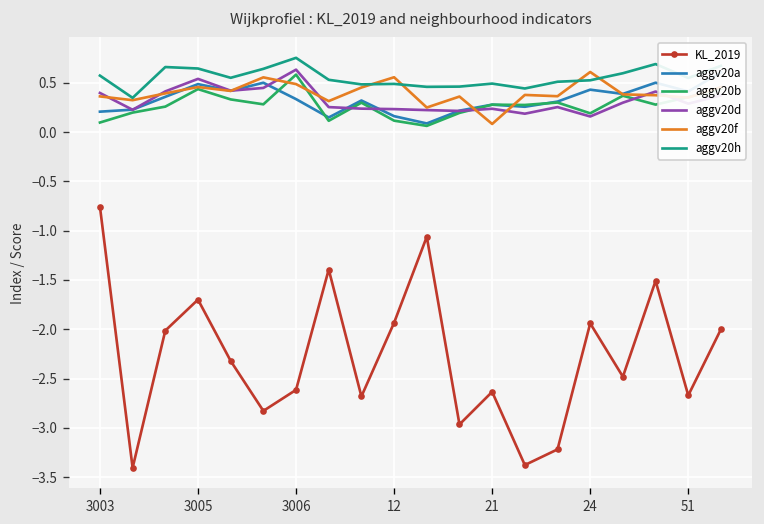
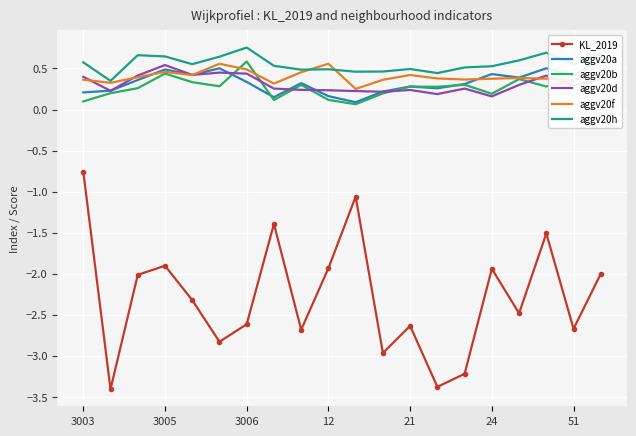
KL_2019, 3005: -1.7 -> -1.9
aggv20d, 3006: 0.6 -> 0.4
aggv20f, 21: 0.1 -> 0.4
aggv20f, 24: 0.6 -> 0.4
